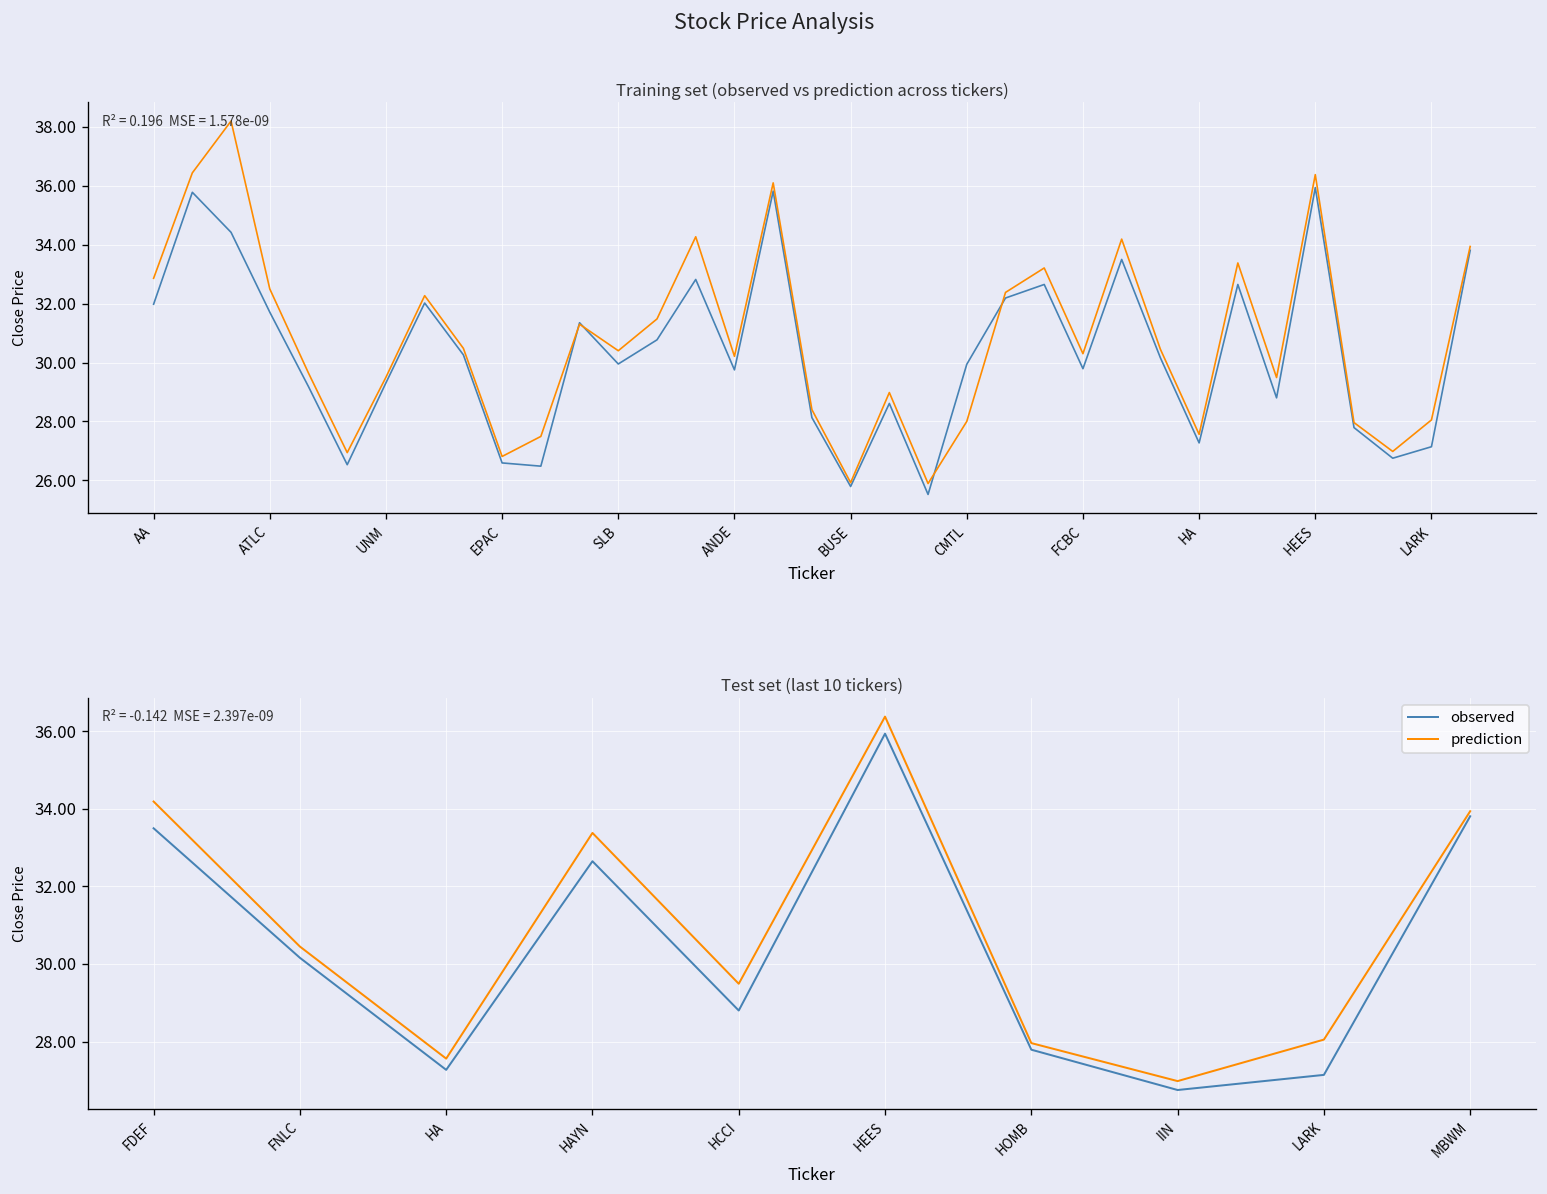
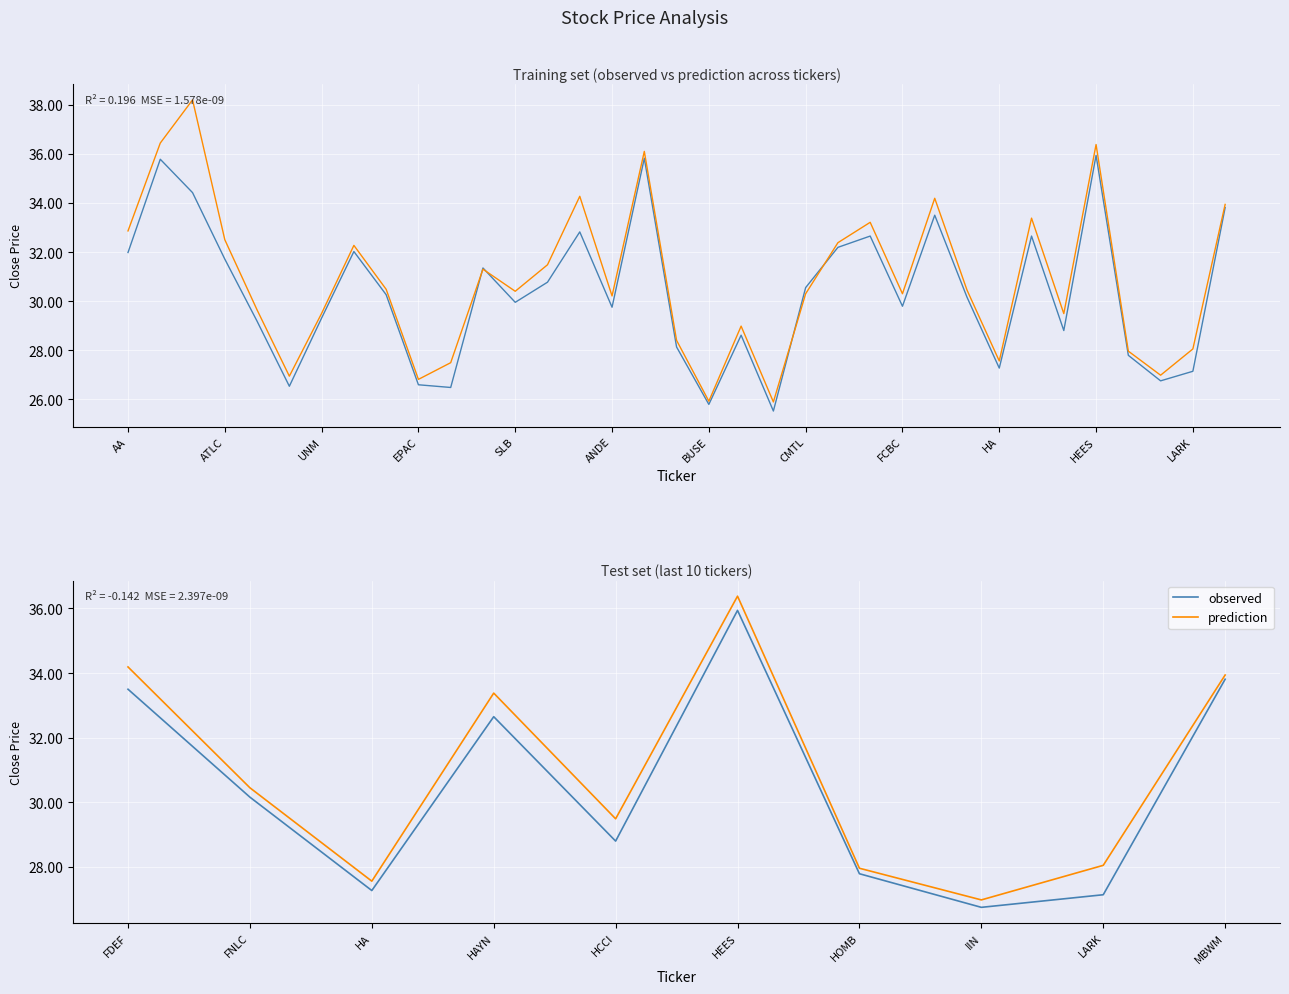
Training set (observed vs prediction across tickers), observed, CMTL: 29.9 -> 30.6
Training set (observed vs prediction across tickers), prediction, CMTL: 28.0 -> 30.3
